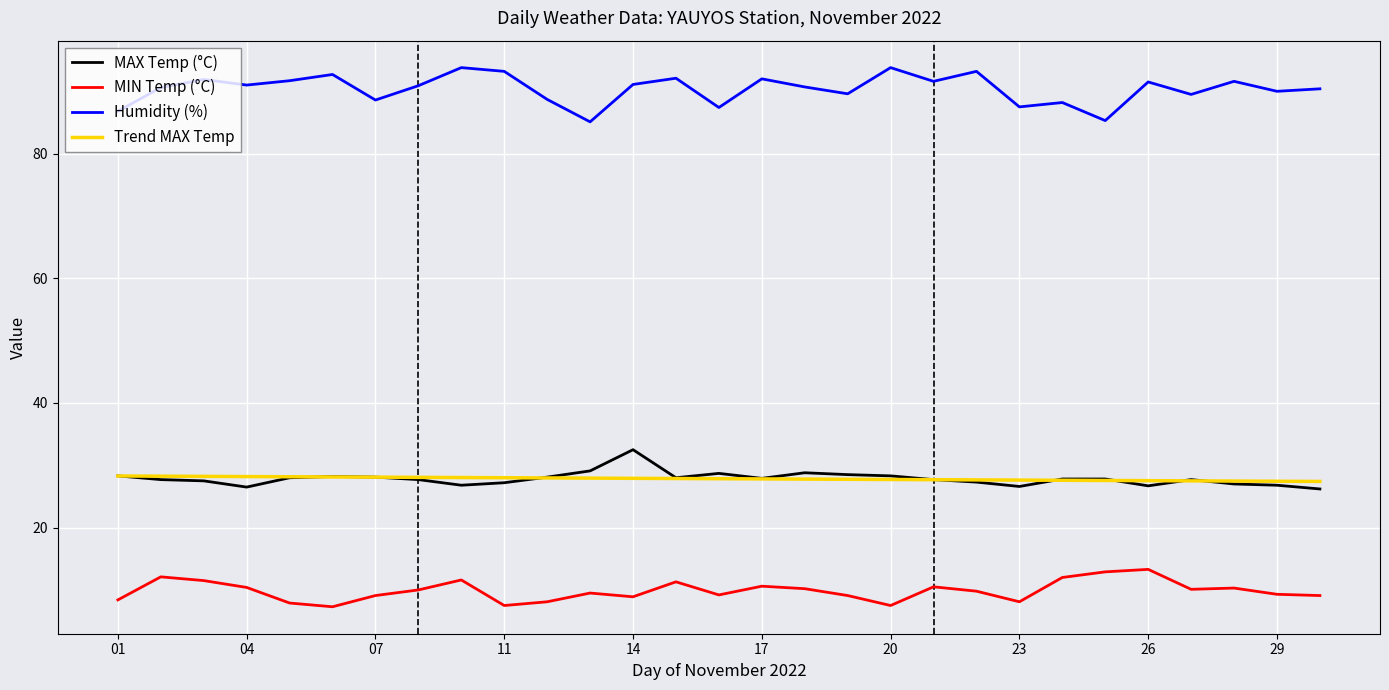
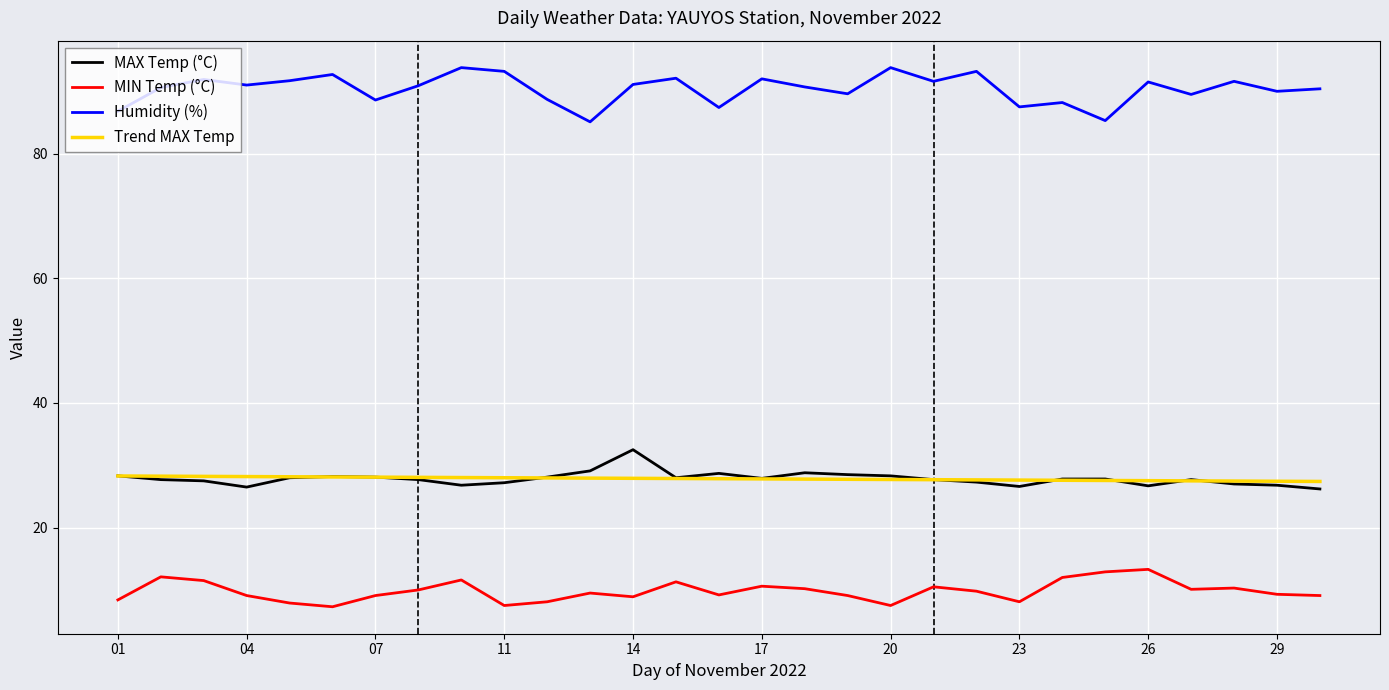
MIN Temp (°C), 04: 10 -> 9
